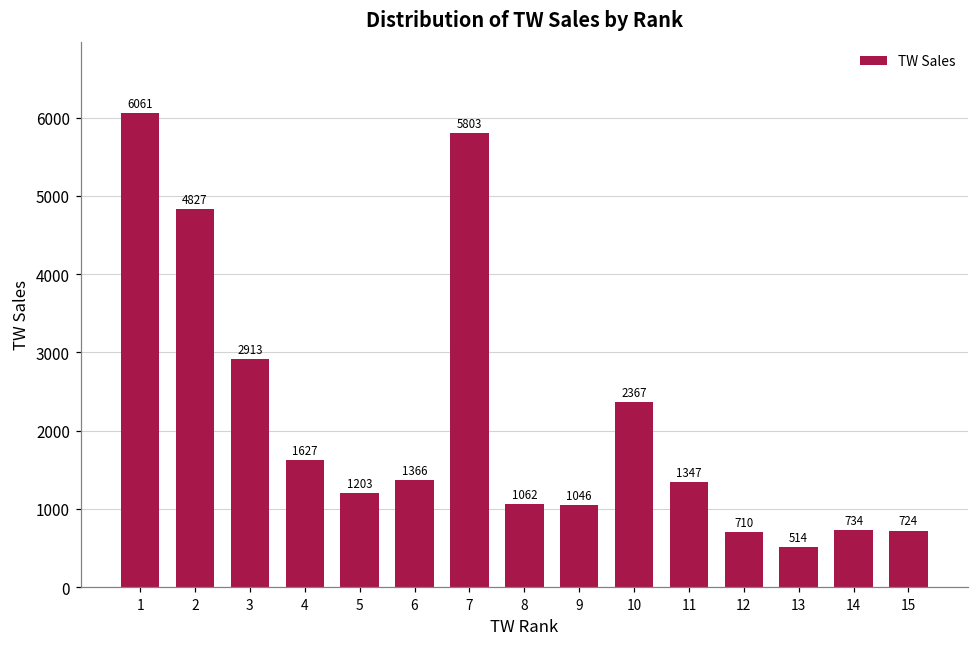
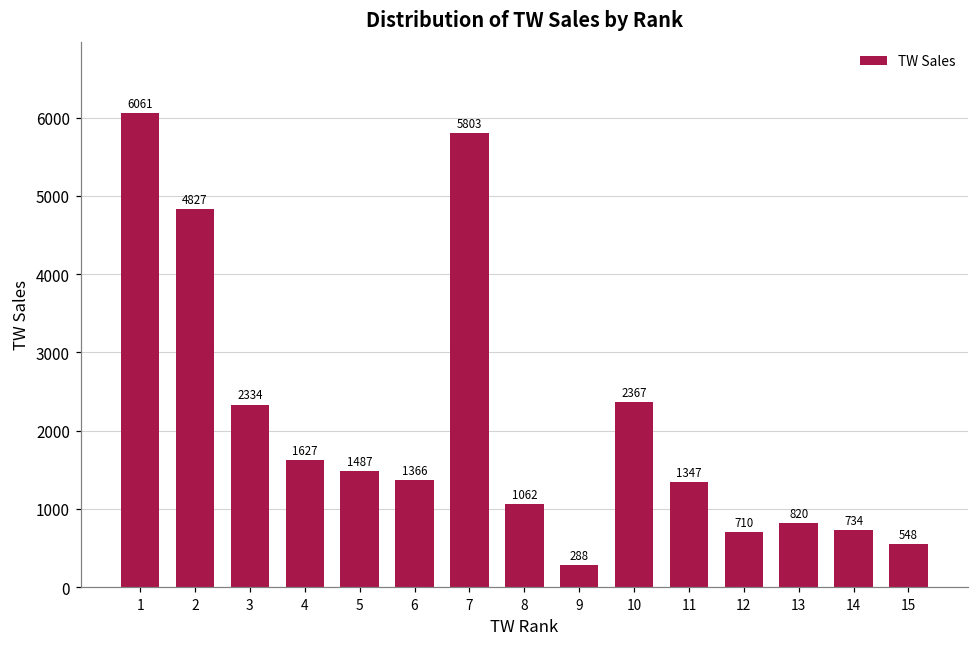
3: 2913 -> 2334
5: 1203 -> 1487
9: 1046 -> 288
13: 514 -> 820
15: 724 -> 548
